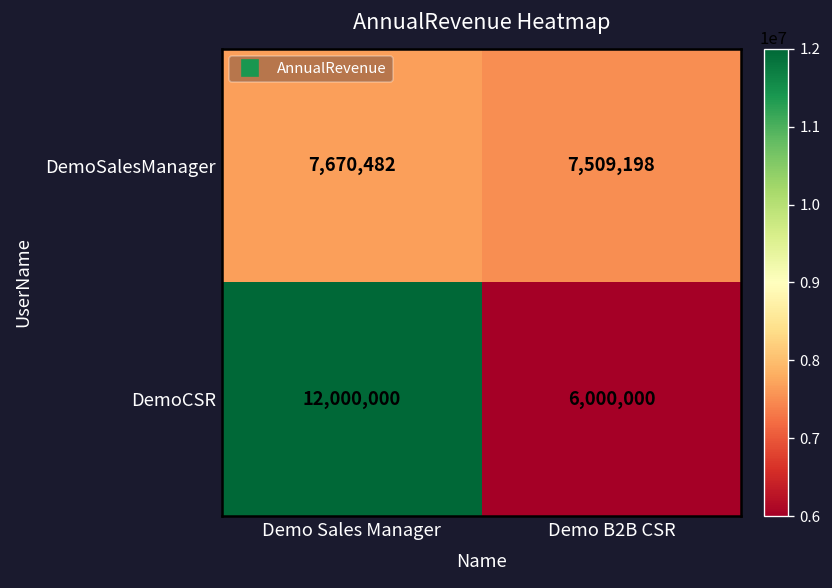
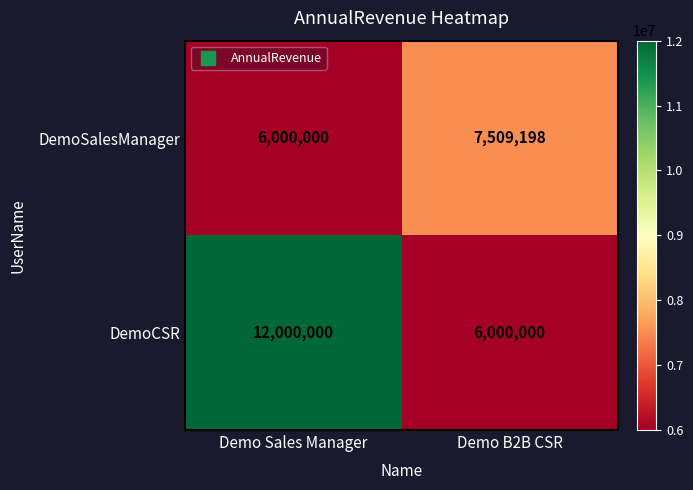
DemoSalesManager, Demo Sales Manager: 7,670,482 -> 6,000,000
